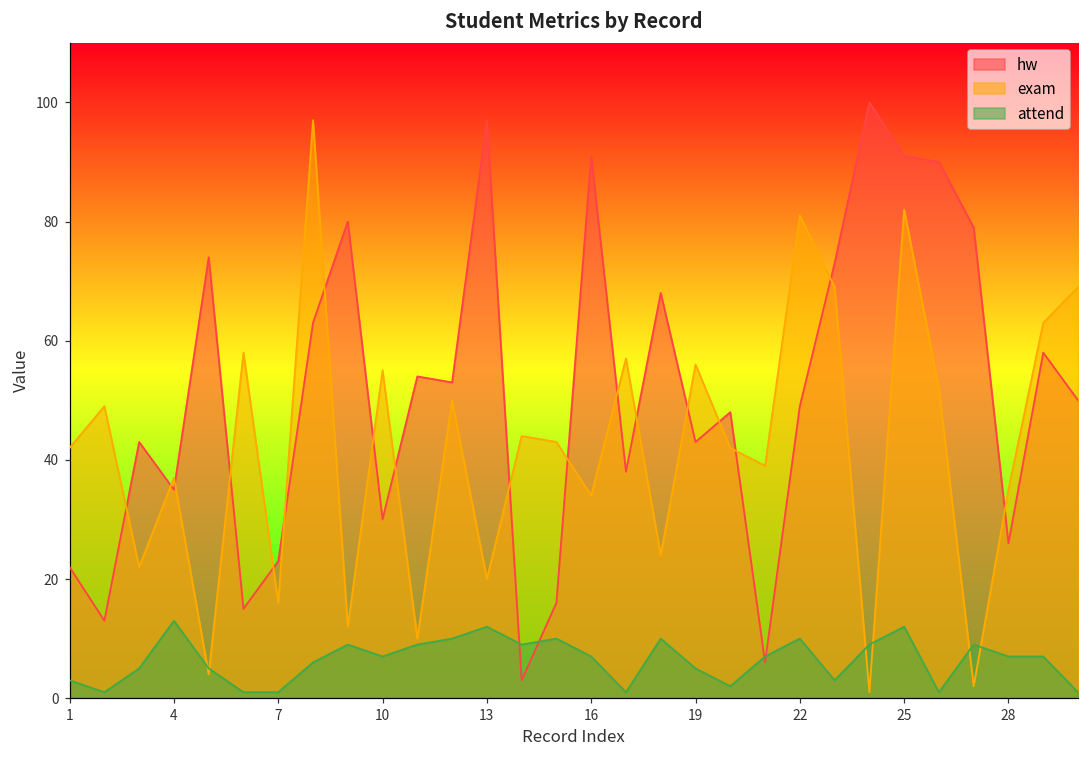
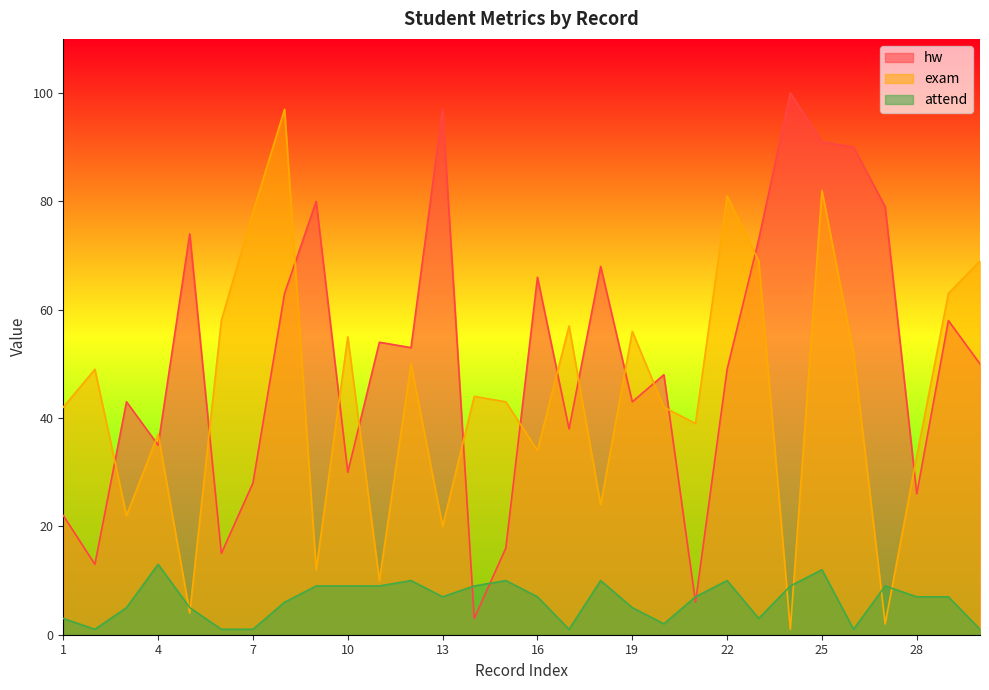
hw, 7: 23 -> 28
exam, 7: 16 -> 78
attend, 10: 7 -> 9
attend, 13: 12 -> 7
hw, 16: 91 -> 66
exam, 28: 35 -> 33
